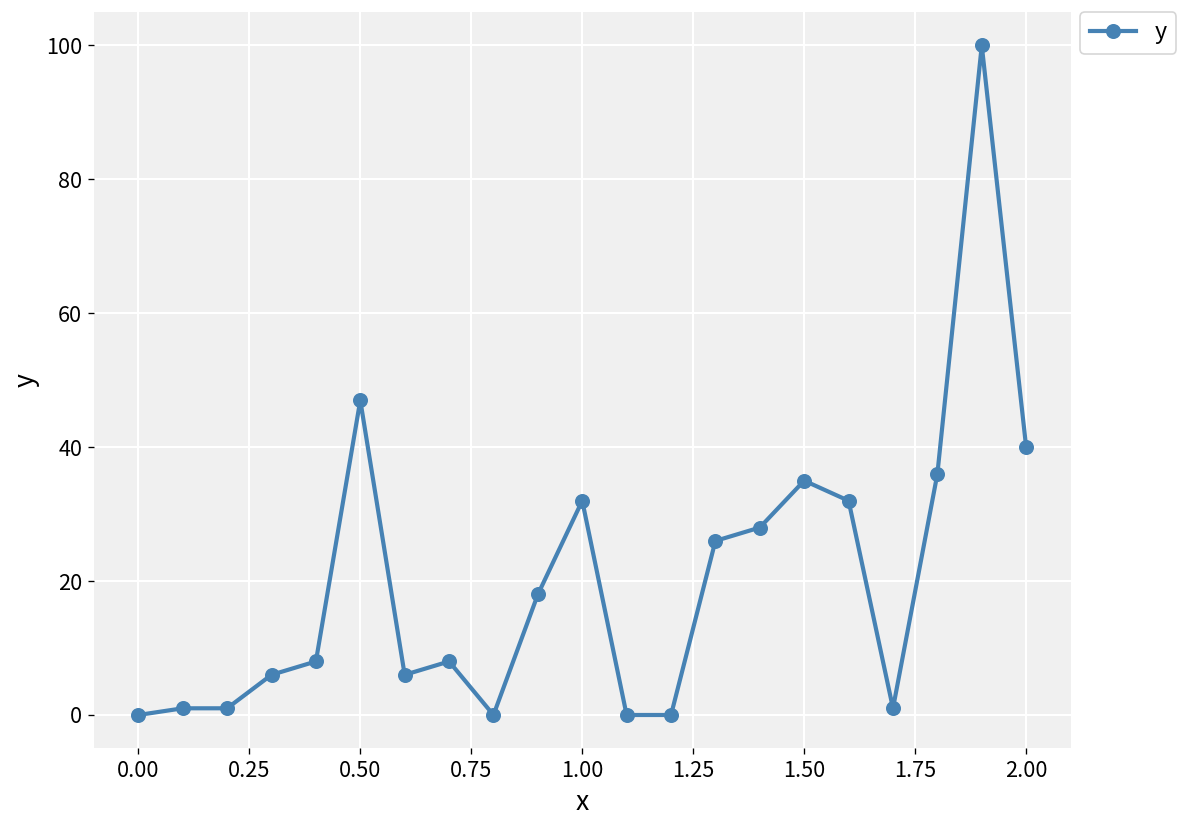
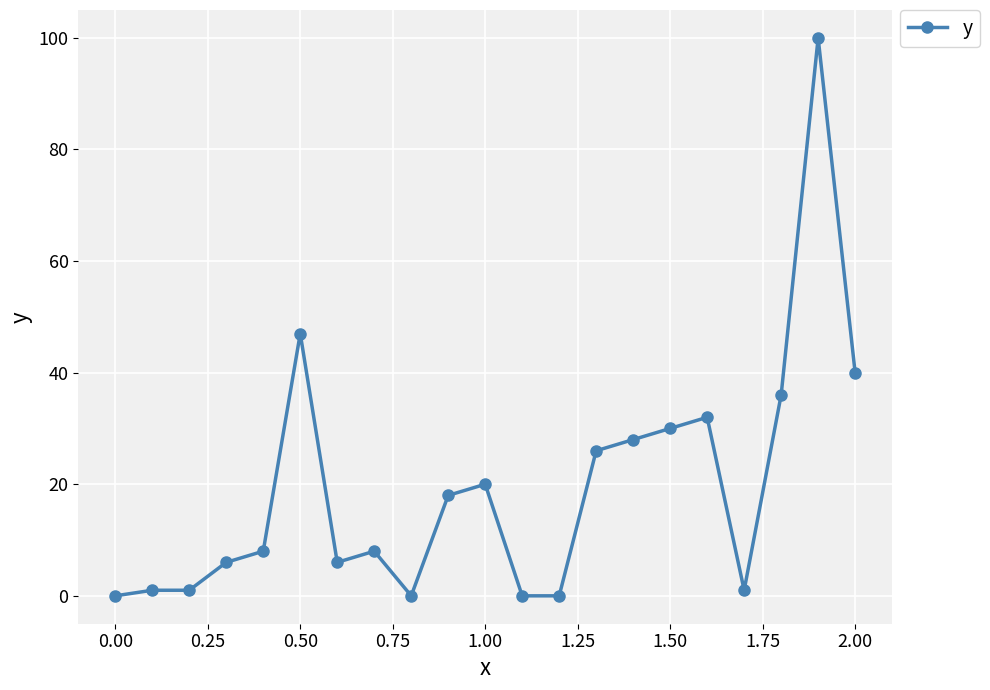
1.00: 32 -> 20
1.50: 35 -> 30
